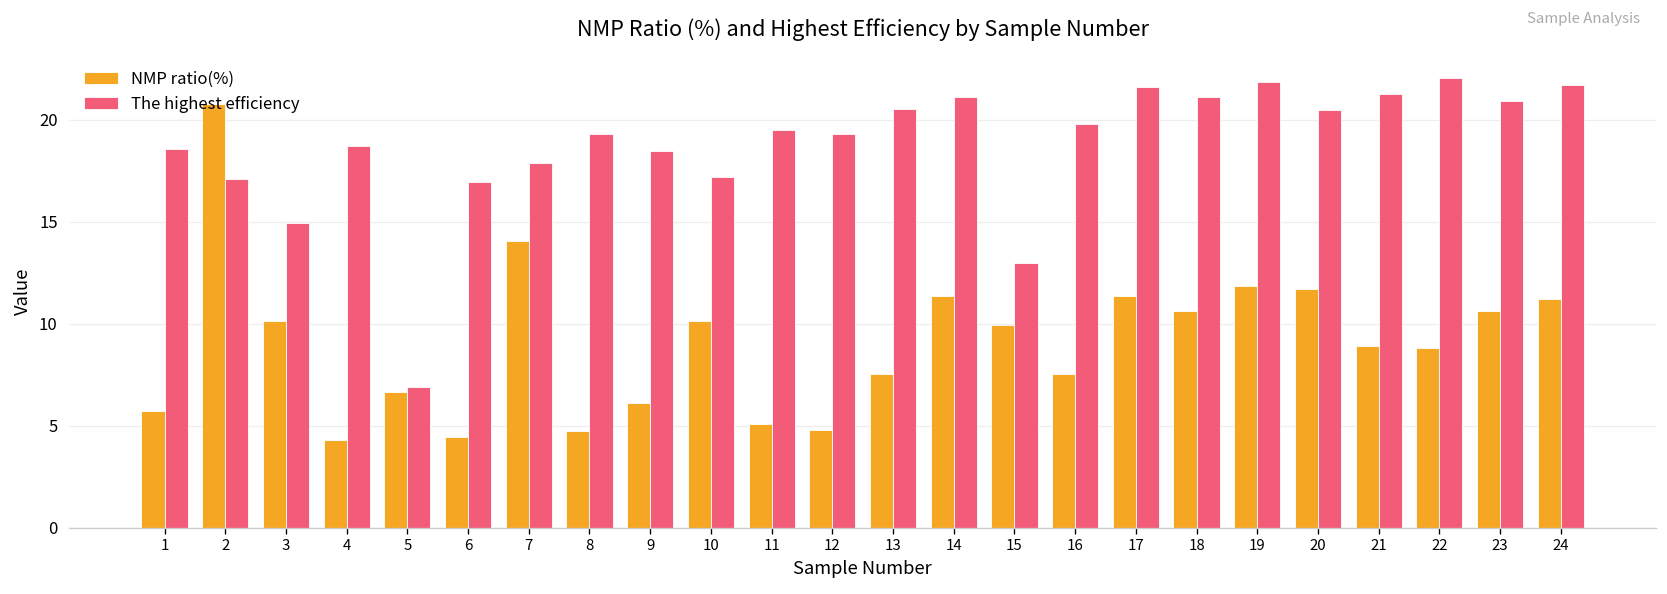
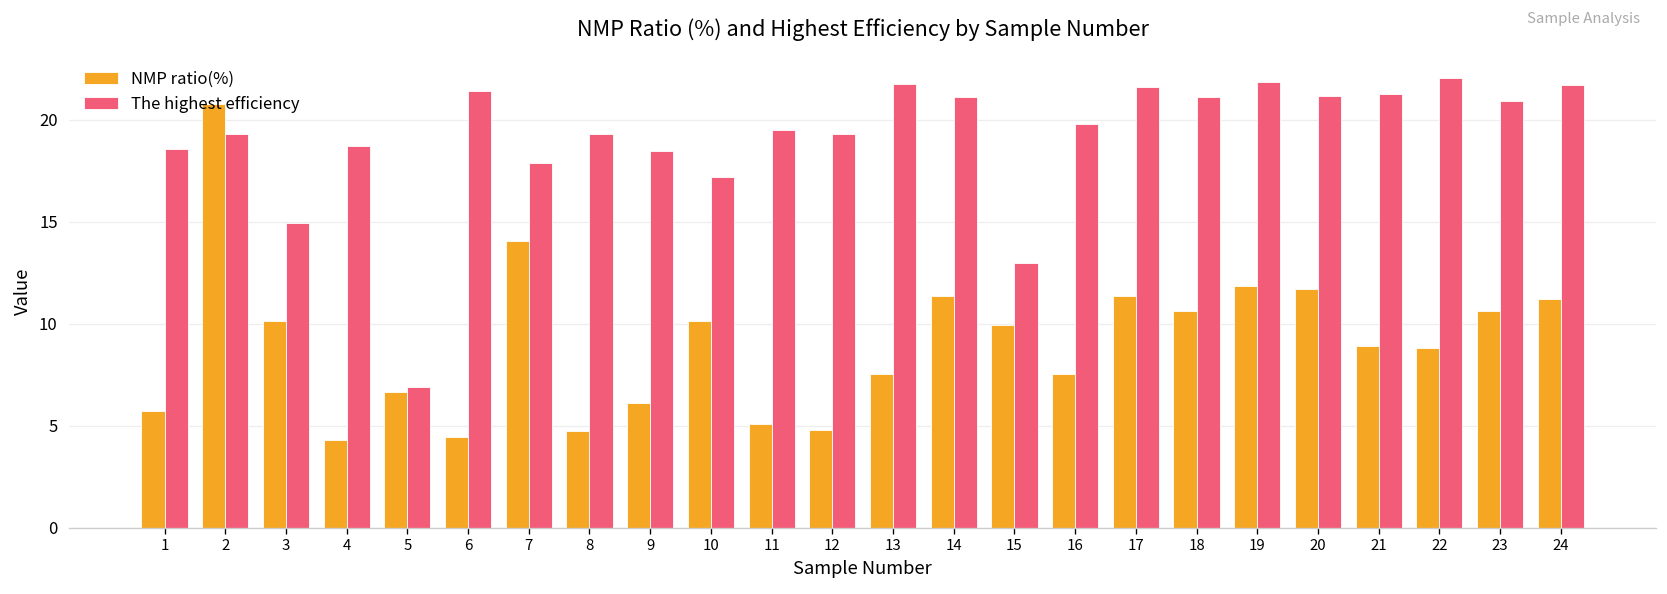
The highest efficiency, 2: 17.1 -> 19.3
The highest efficiency, 6: 17.0 -> 21.4
The highest efficiency, 13: 20.5 -> 21.7
The highest efficiency, 20: 20.5 -> 21.2
